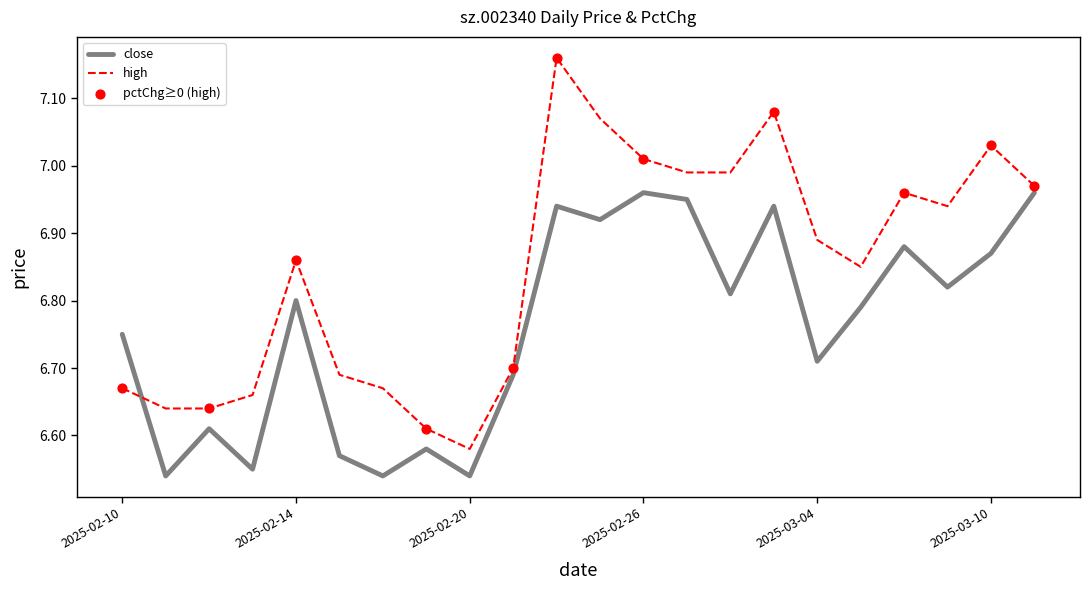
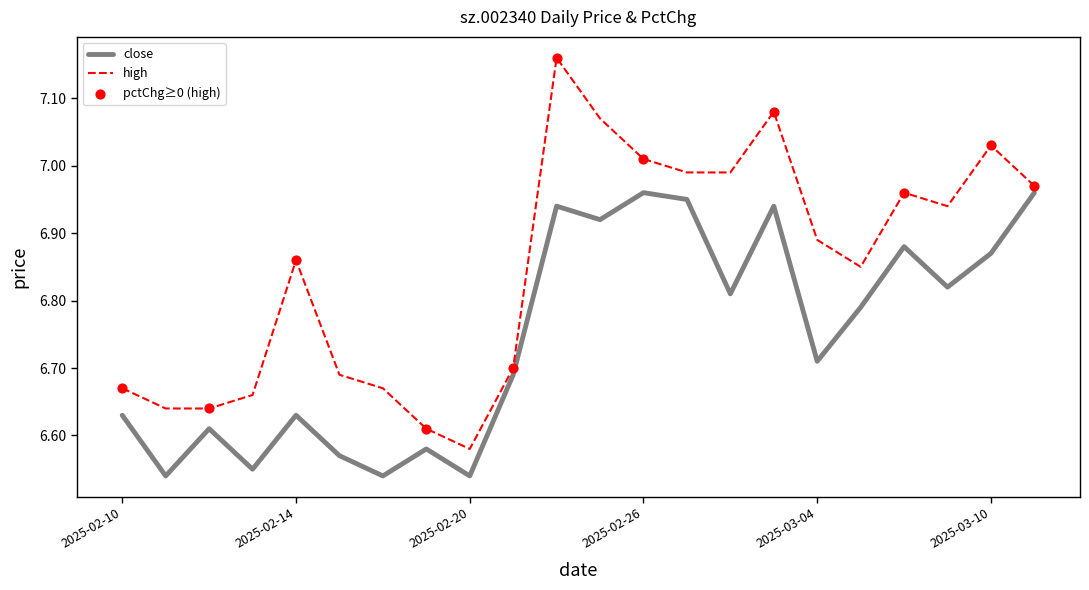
close, 2025-02-10: 6.75 -> 6.63
close, 2025-02-14: 6.80 -> 6.63
